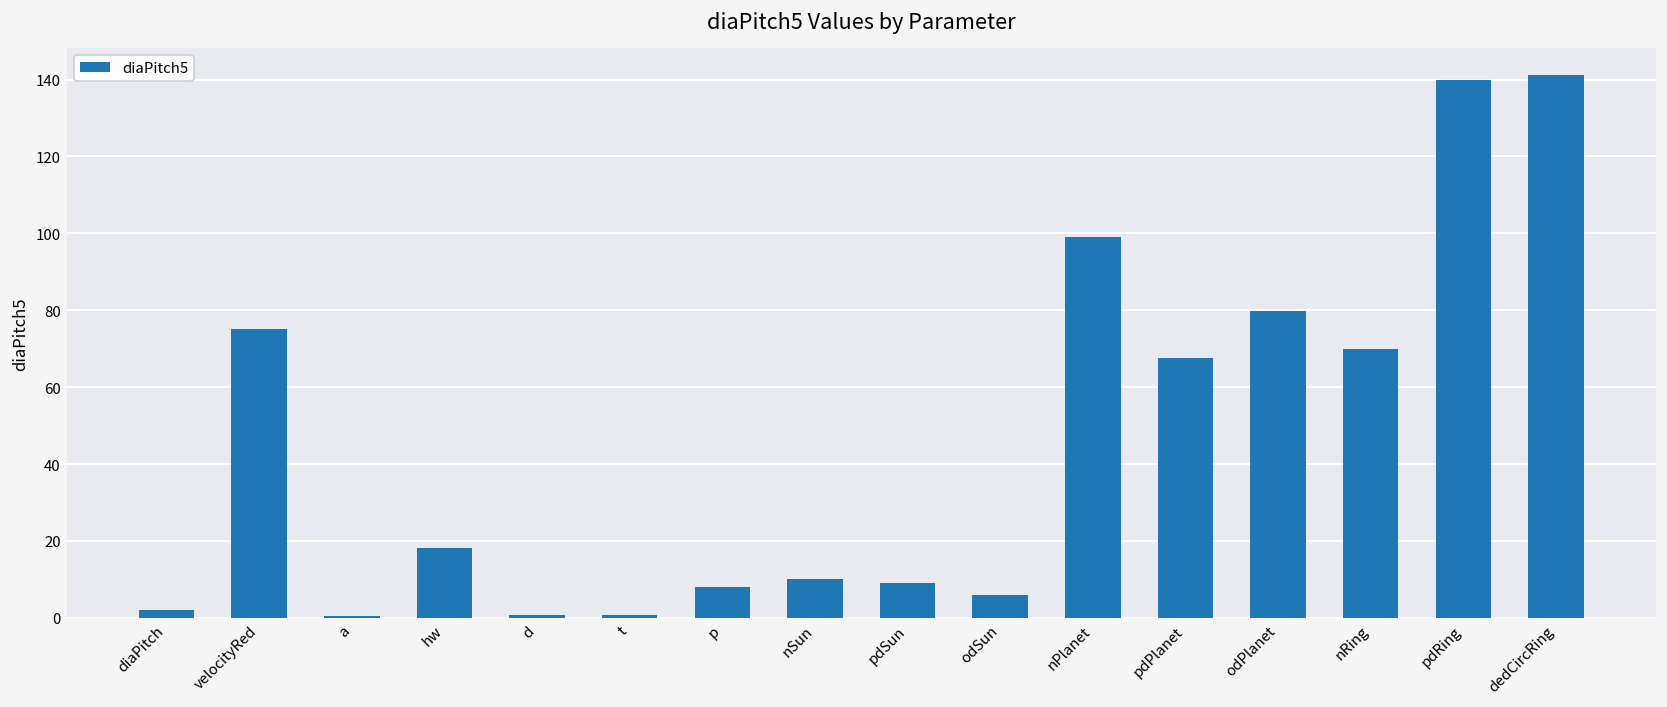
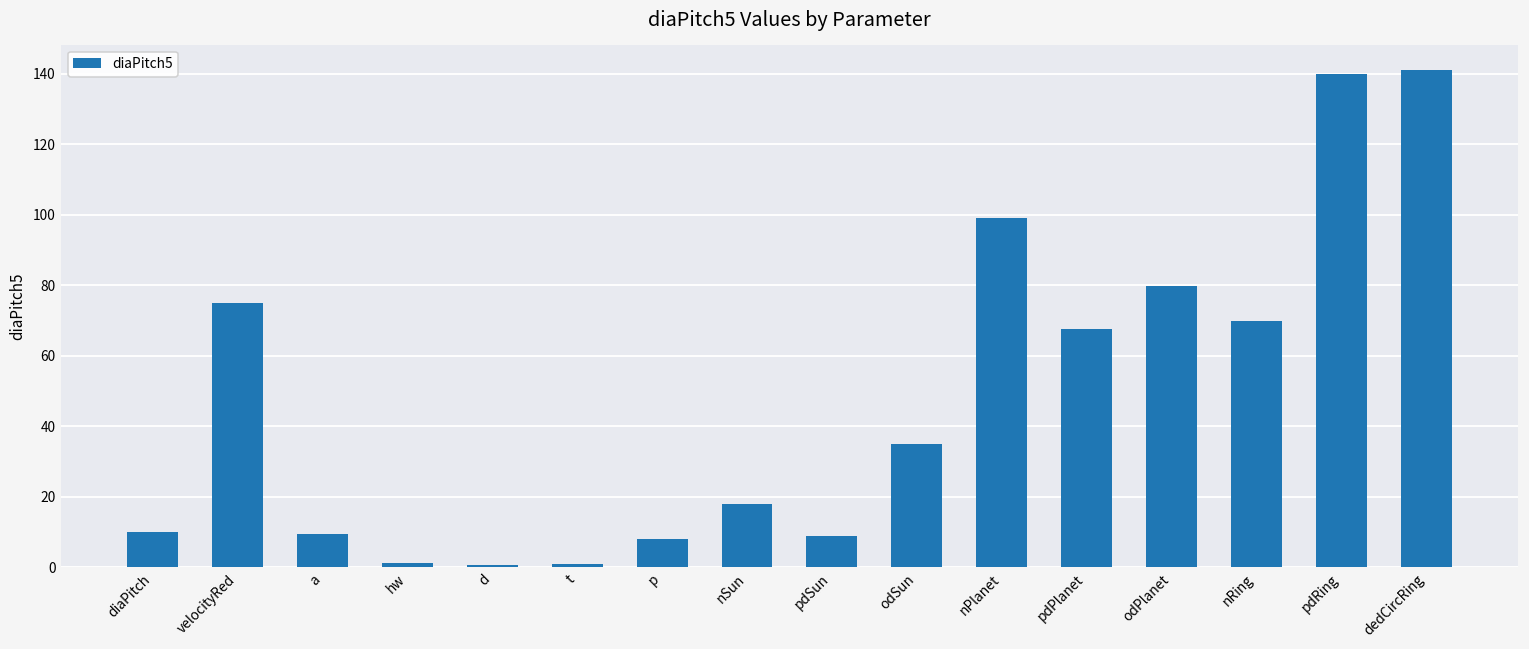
diaPitch: 2 -> 10
a: 1 -> 9
hw: 18 -> 1
nSun: 10 -> 18
odSun: 6 -> 35
